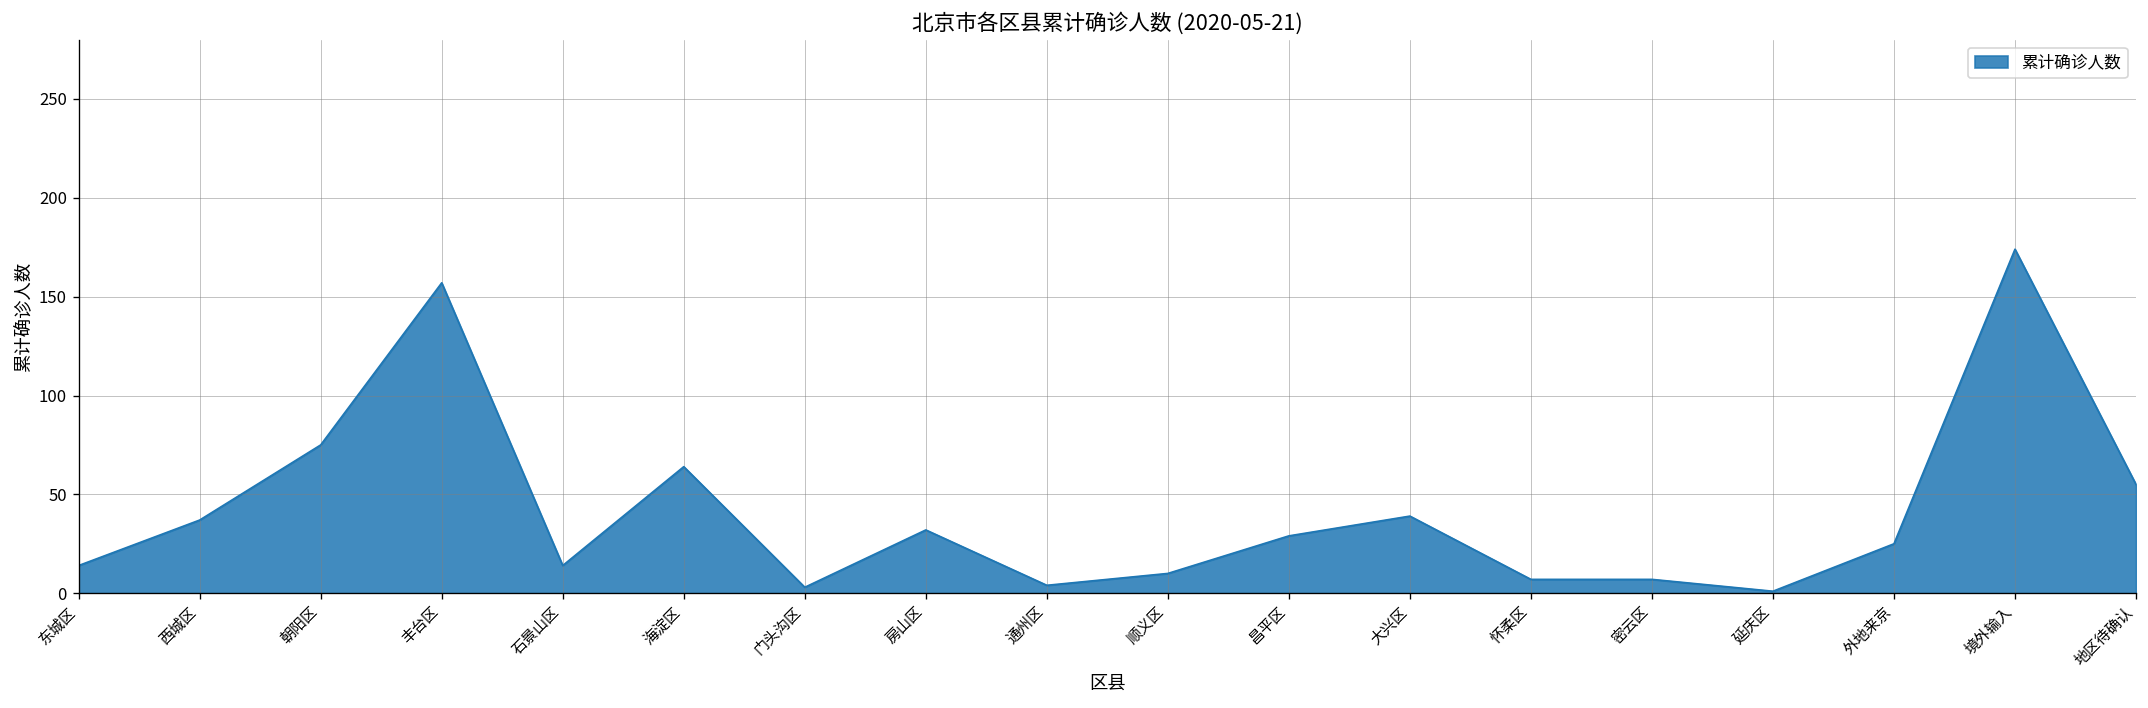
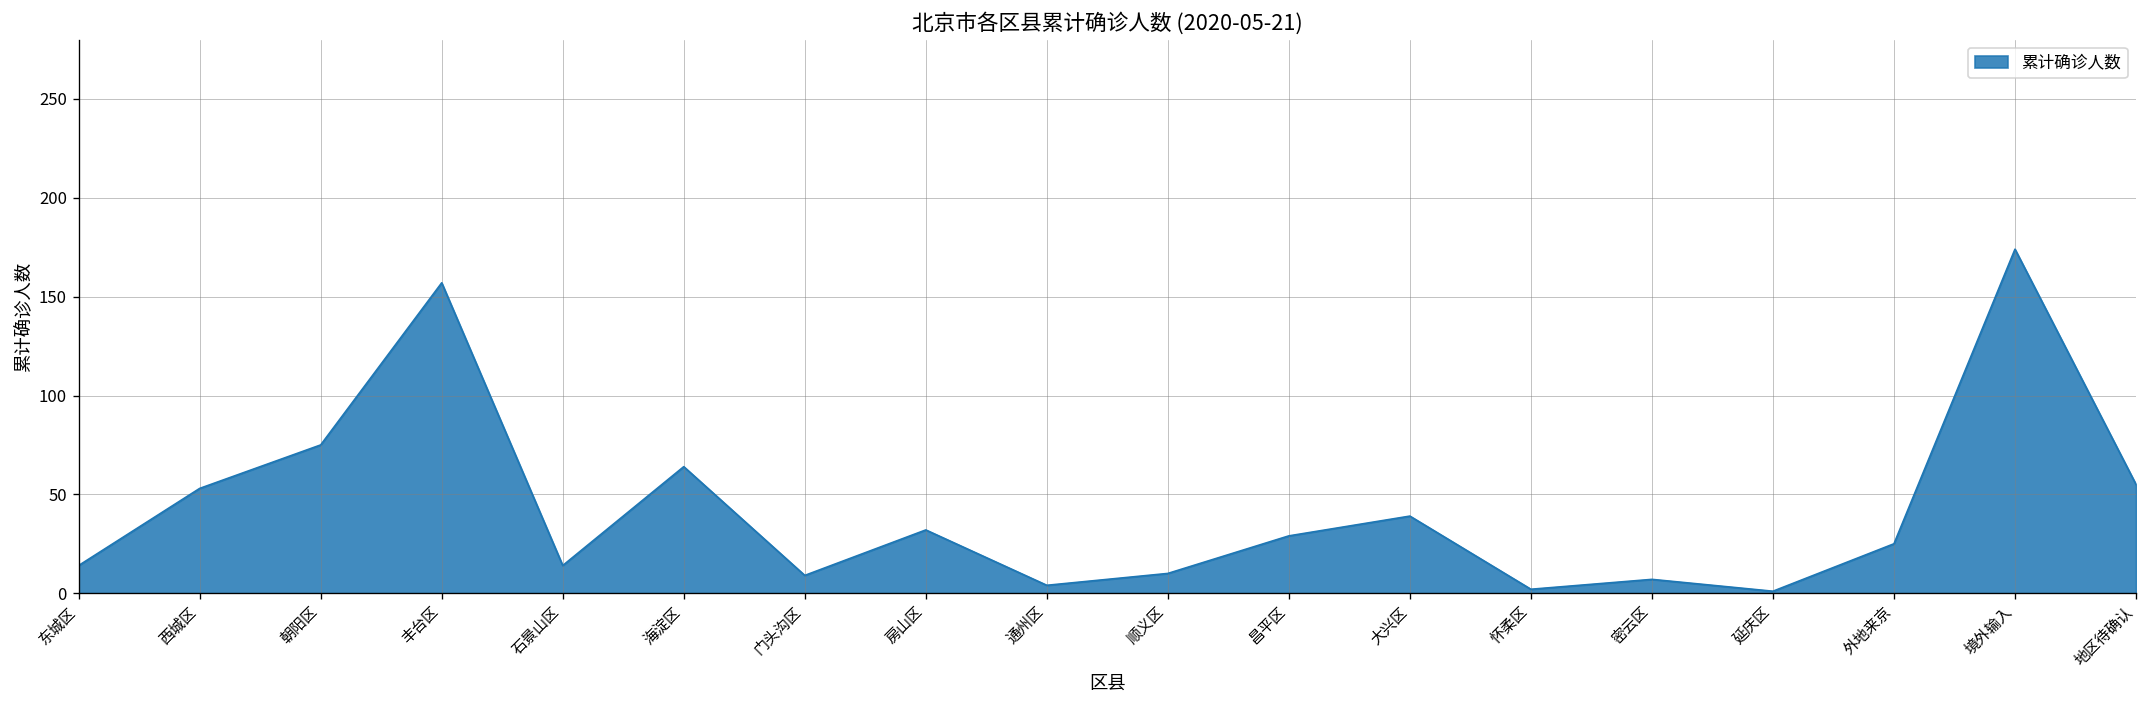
西城区: 37 -> 53
门头沟区: 3 -> 9
怀柔区: 7 -> 2
